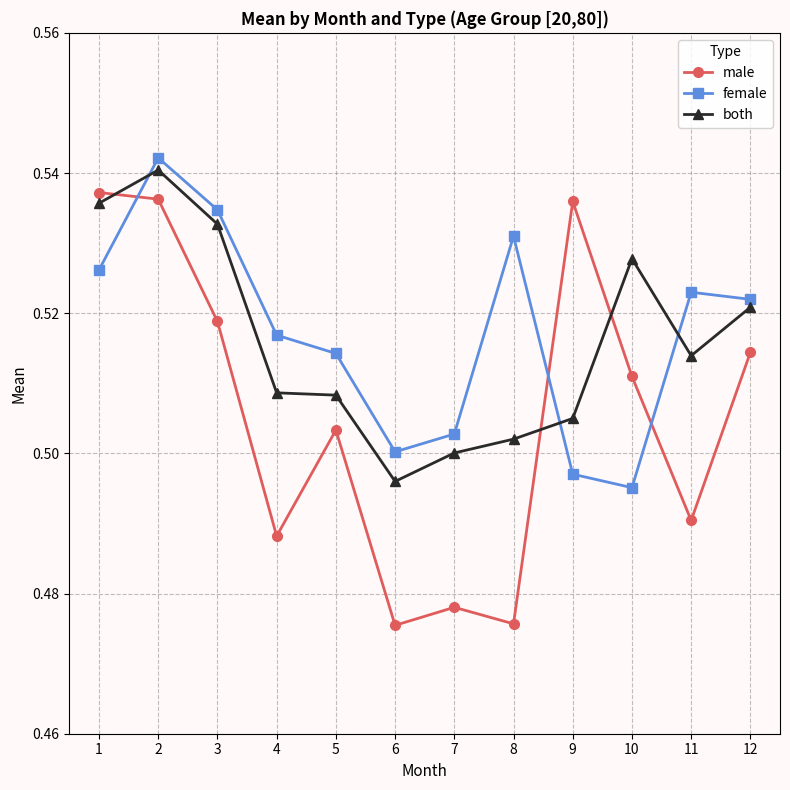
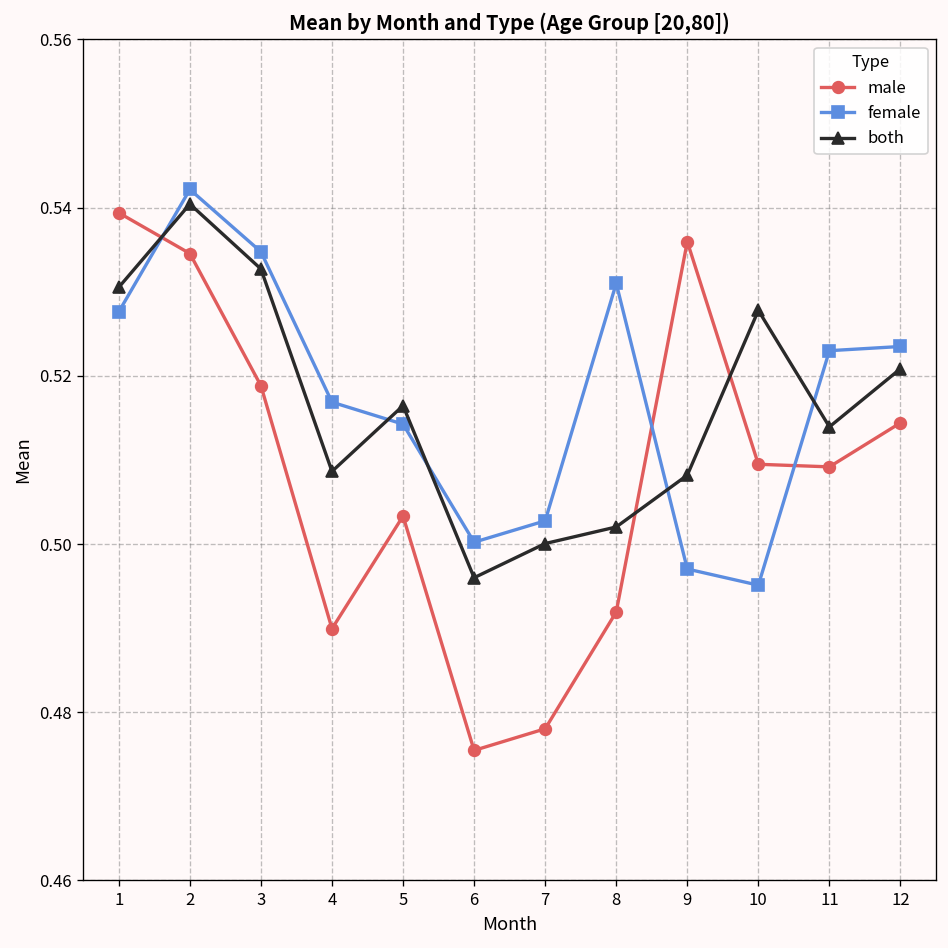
male, 1: 0.537 -> 0.539
female, 1: 0.526 -> 0.528
both, 1: 0.536 -> 0.531
male, 2: 0.536 -> 0.535
male, 4: 0.488 -> 0.490
both, 5: 0.508 -> 0.516
male, 8: 0.476 -> 0.492
both, 9: 0.505 -> 0.508
male, 10: 0.511 -> 0.509
male, 11: 0.490 -> 0.509
female, 12: 0.522 -> 0.523
